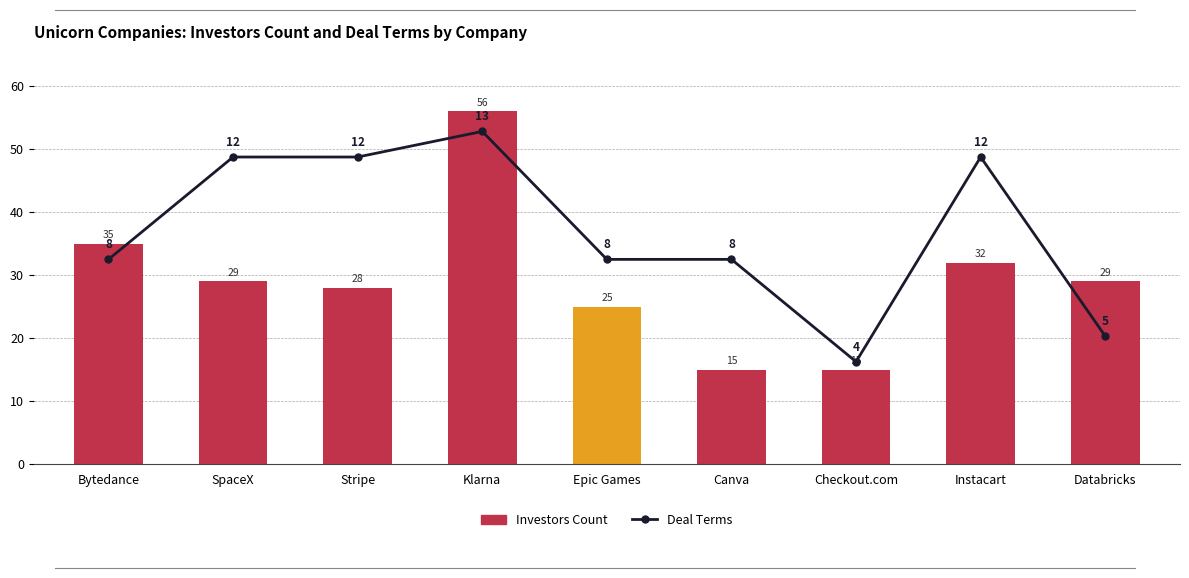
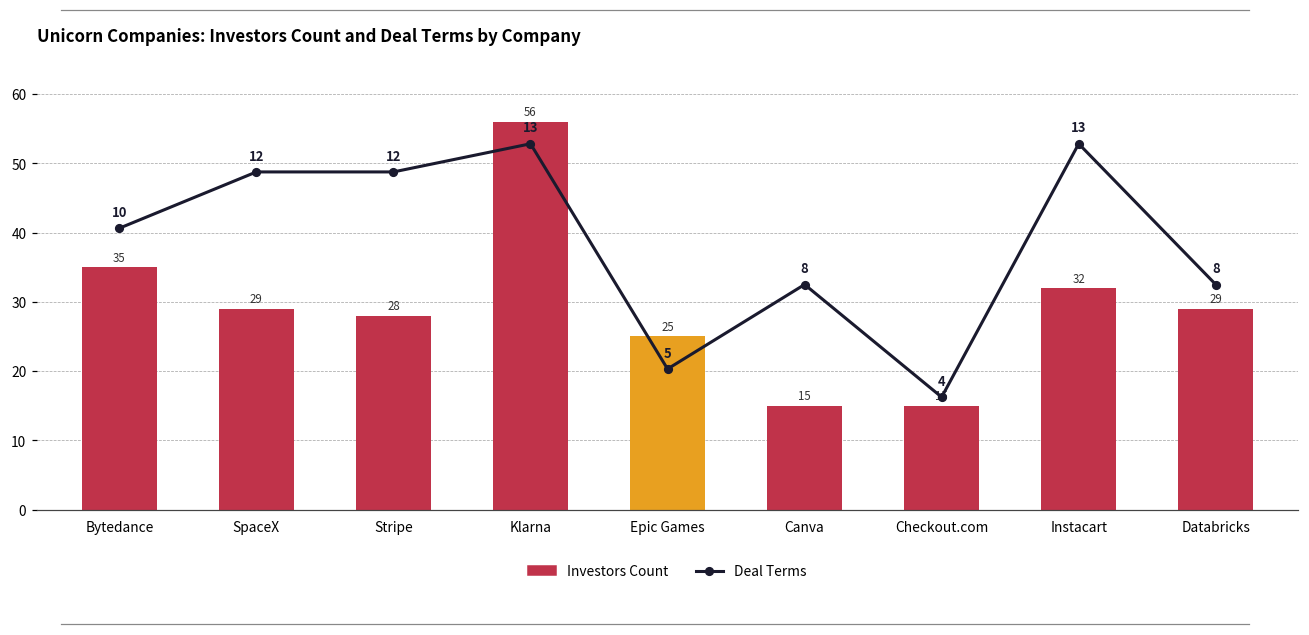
Deal Terms, Bytedance: 8 -> 10
Deal Terms, Epic Games: 8 -> 5
Deal Terms, Instacart: 12 -> 13
Deal Terms, Databricks: 5 -> 8
